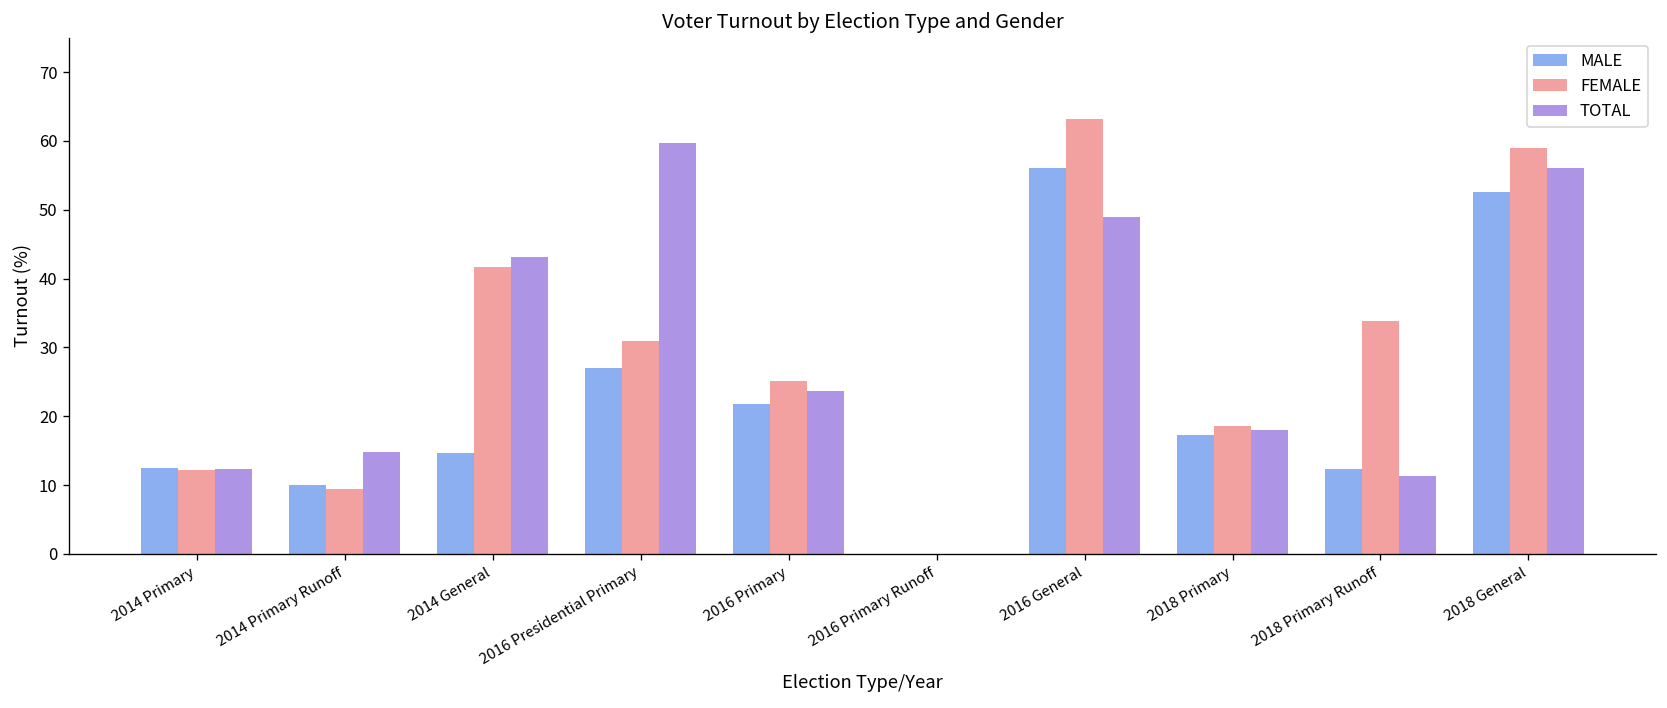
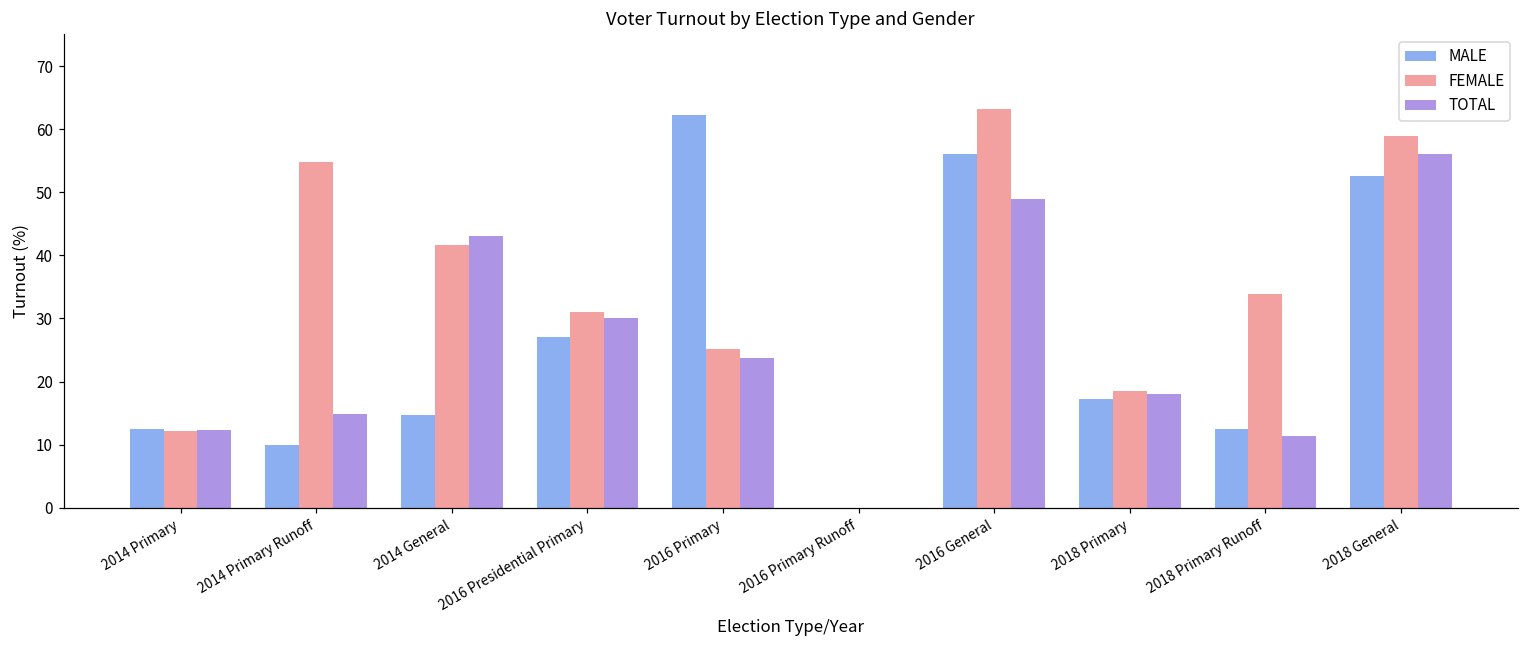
FEMALE, 2014 Primary Runoff: 9 -> 55
TOTAL, 2016 Presidential Primary: 60 -> 30
MALE, 2016 Primary: 22 -> 62
